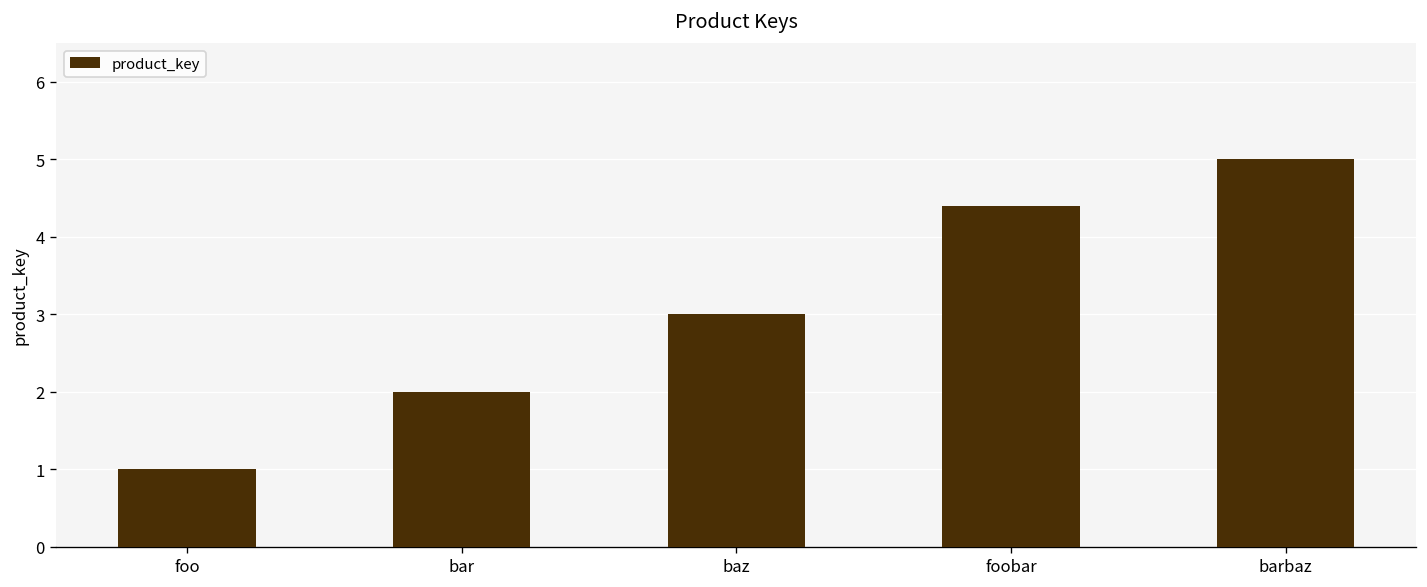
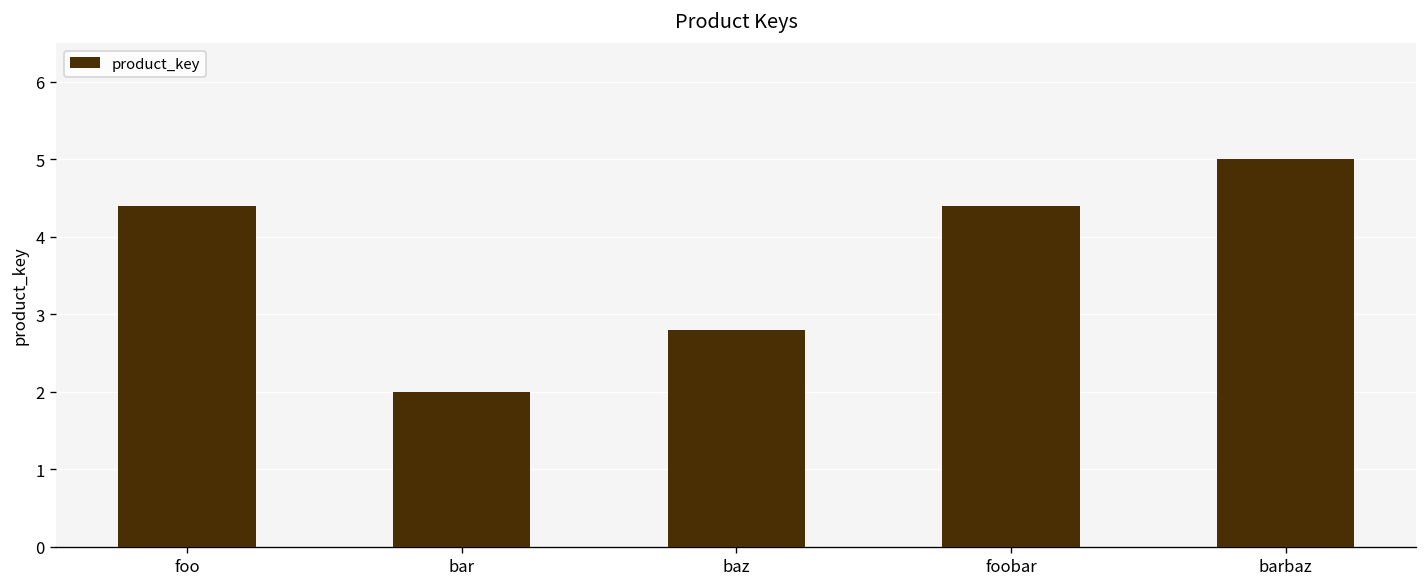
foo: 1.0 -> 4.4
baz: 3.0 -> 2.8
